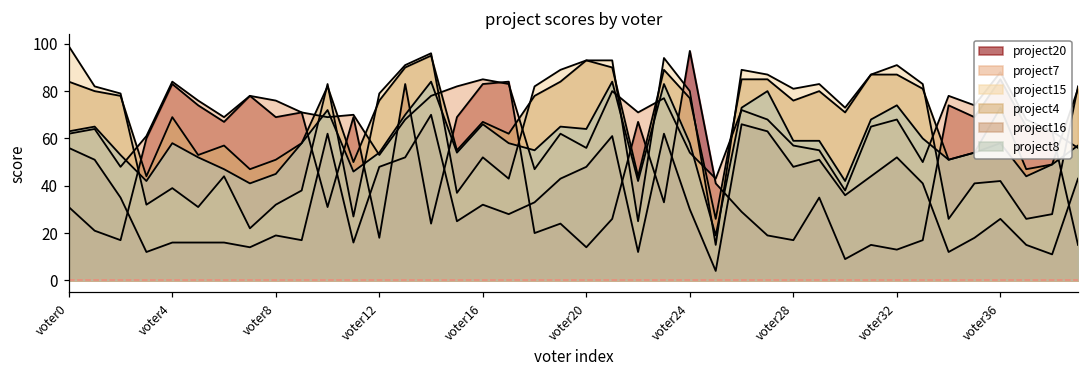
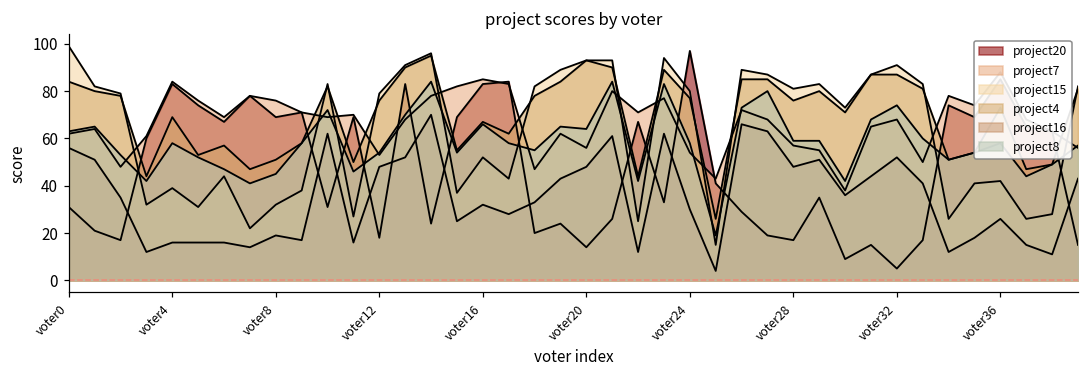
project20, voter32: 13 -> 5
